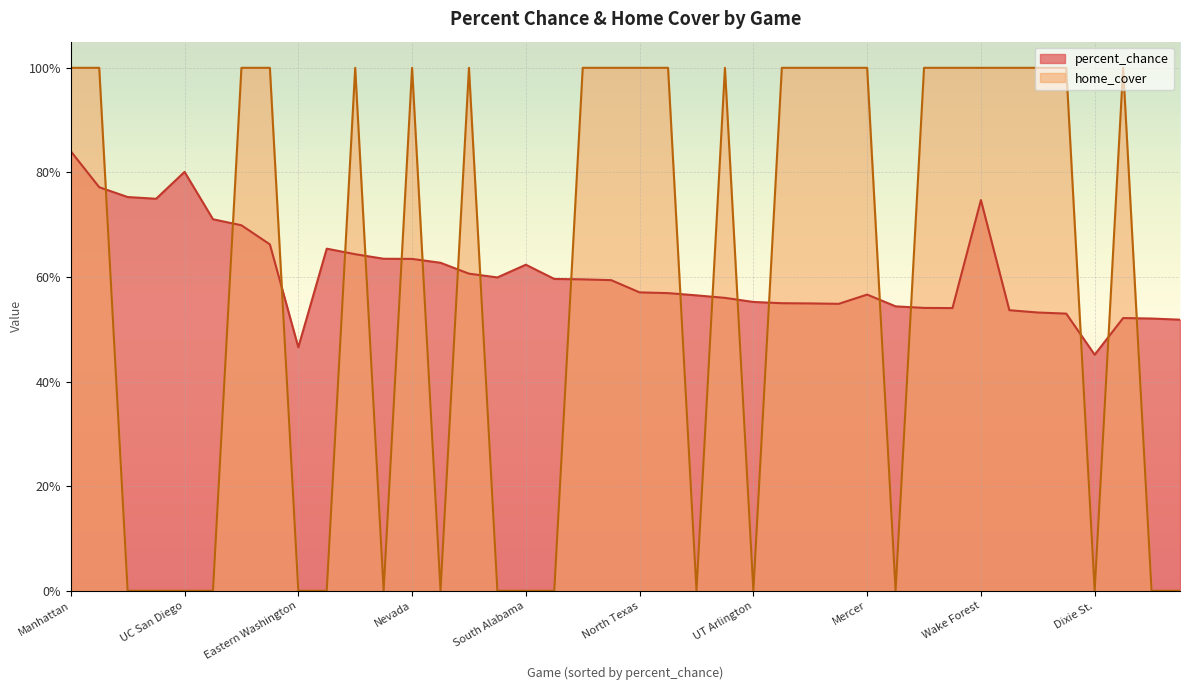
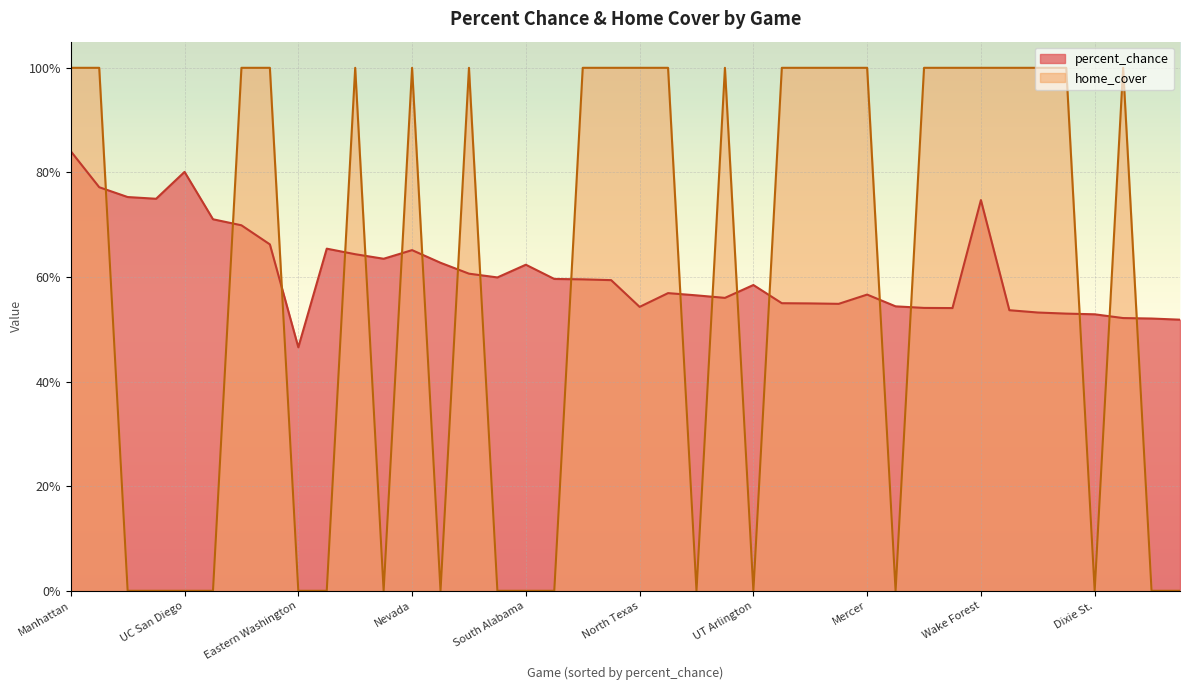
percent_chance, Nevada: 63% -> 65%
percent_chance, North Texas: 57% -> 54%
percent_chance, UT Arlington: 55% -> 58%
percent_chance, Dixie St.: 45% -> 53%
